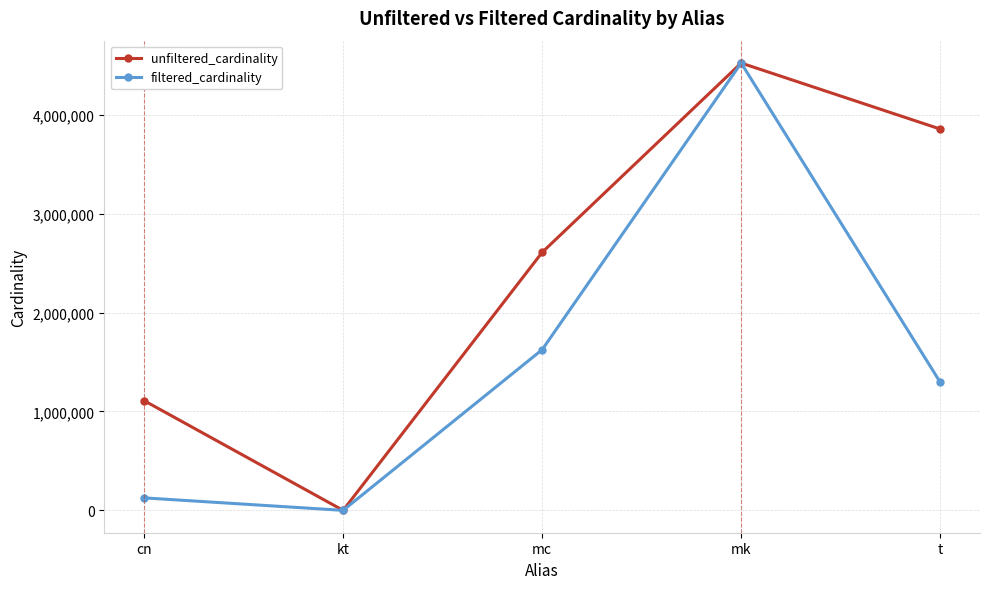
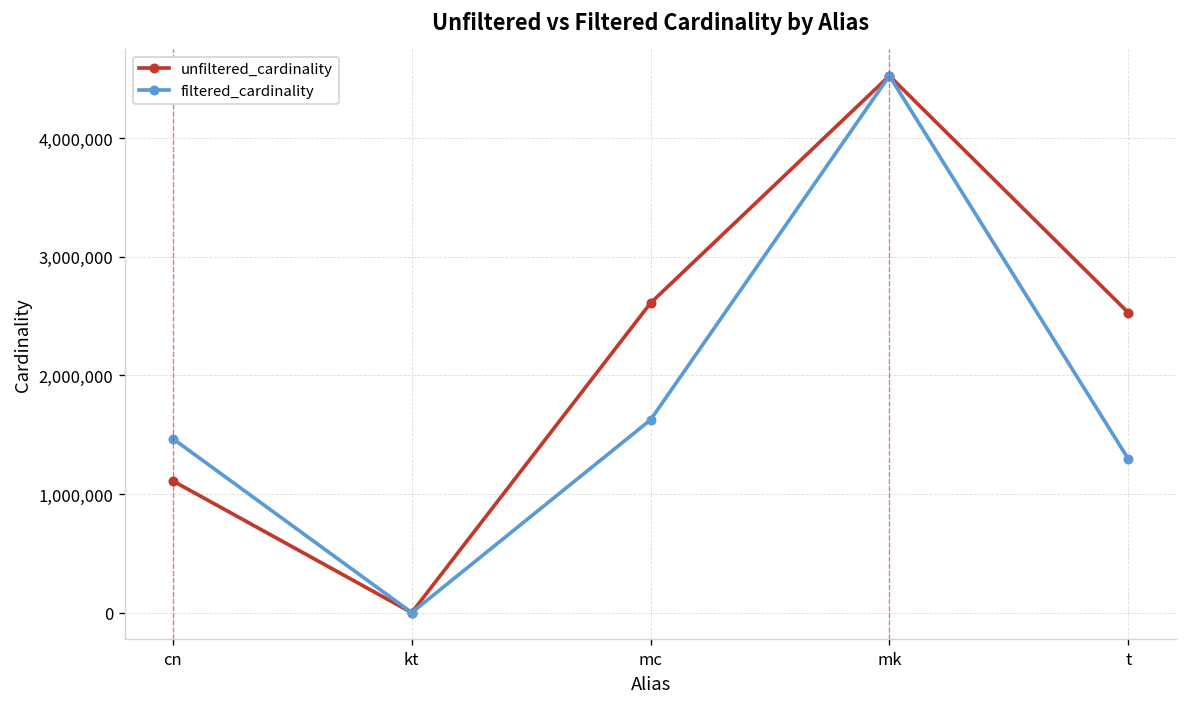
filtered_cardinality, cn: 100,000 -> 1,500,000
unfiltered_cardinality, t: 3,900,000 -> 2,500,000
